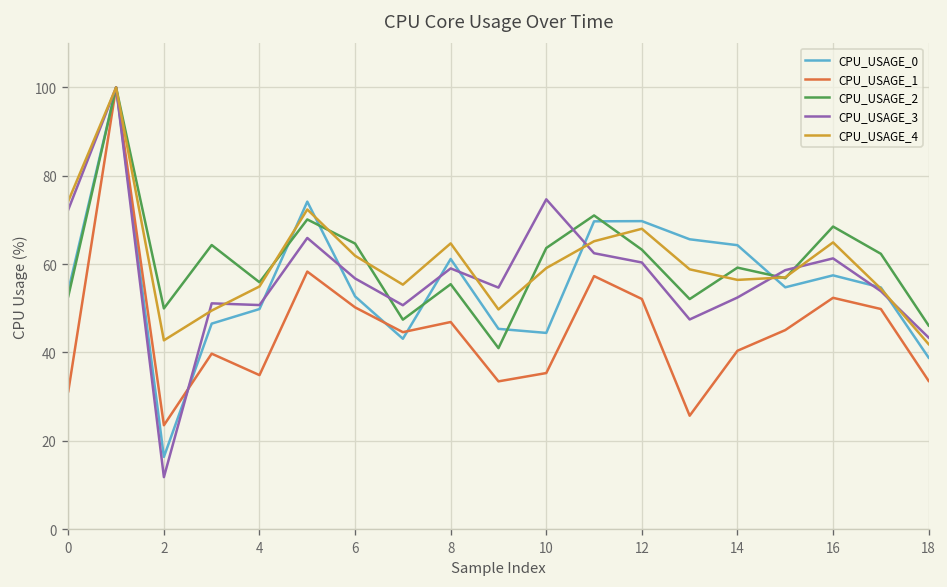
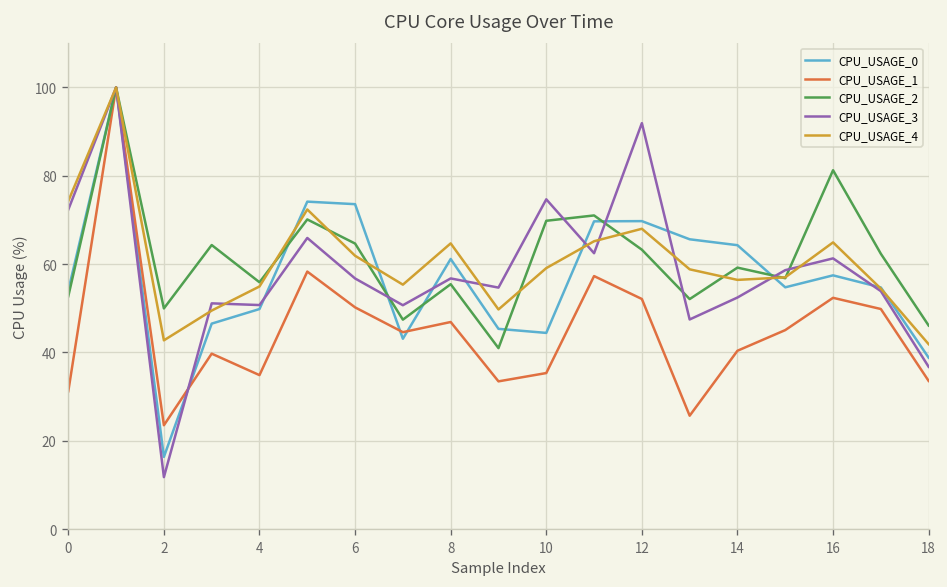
CPU_USAGE_0, 6: 53 -> 74
CPU_USAGE_3, 8: 59 -> 57
CPU_USAGE_2, 10: 64 -> 70
CPU_USAGE_3, 12: 60 -> 92
CPU_USAGE_2, 16: 68 -> 81
CPU_USAGE_3, 18: 43 -> 37
